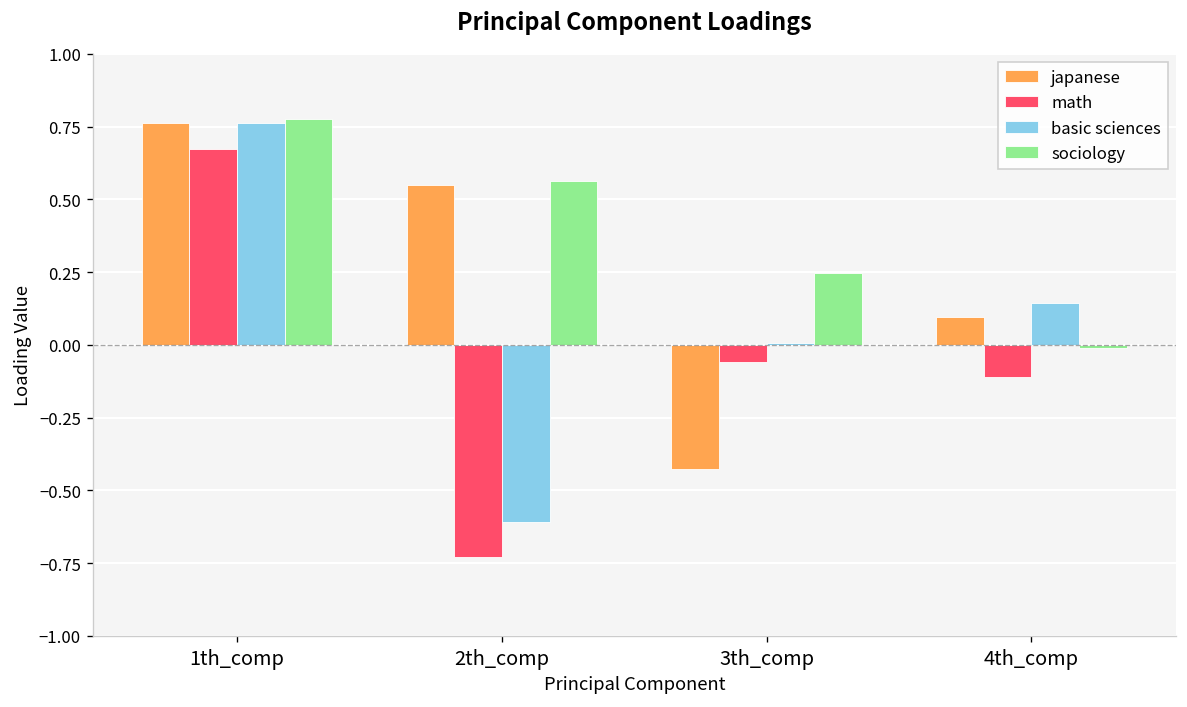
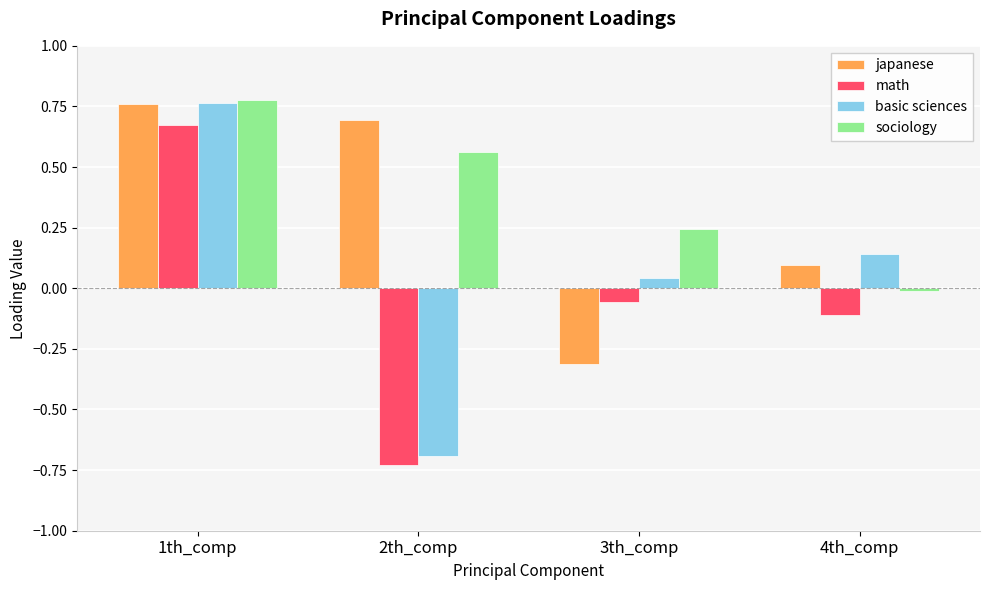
japanese, 2th_comp: 0.55 -> 0.69
basic sciences, 2th_comp: -0.61 -> -0.69
japanese, 3th_comp: -0.43 -> -0.31
basic sciences, 3th_comp: 0.01 -> 0.04
